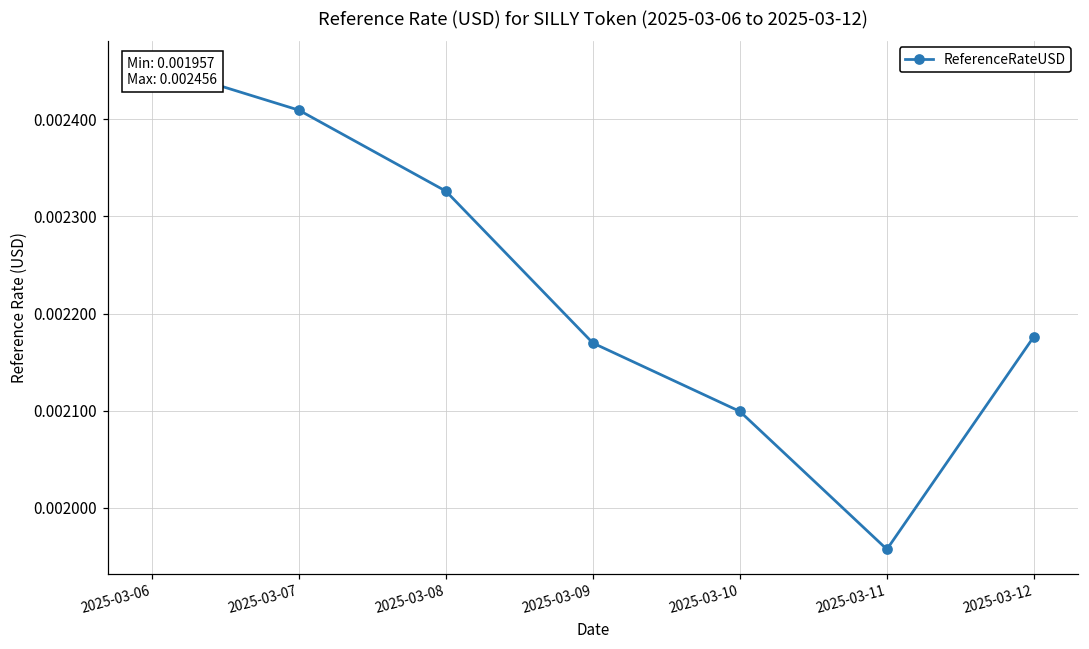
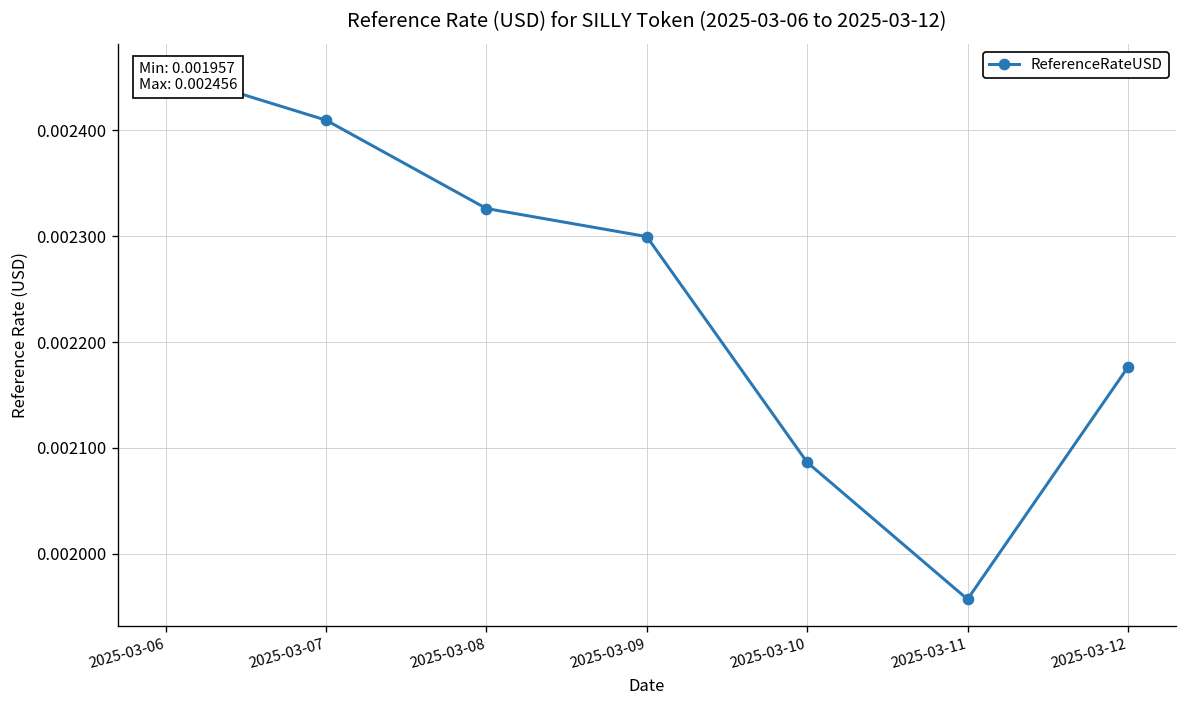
2025-03-09: 0.00217 -> 0.00230
2025-03-10: 0.00210 -> 0.00209
